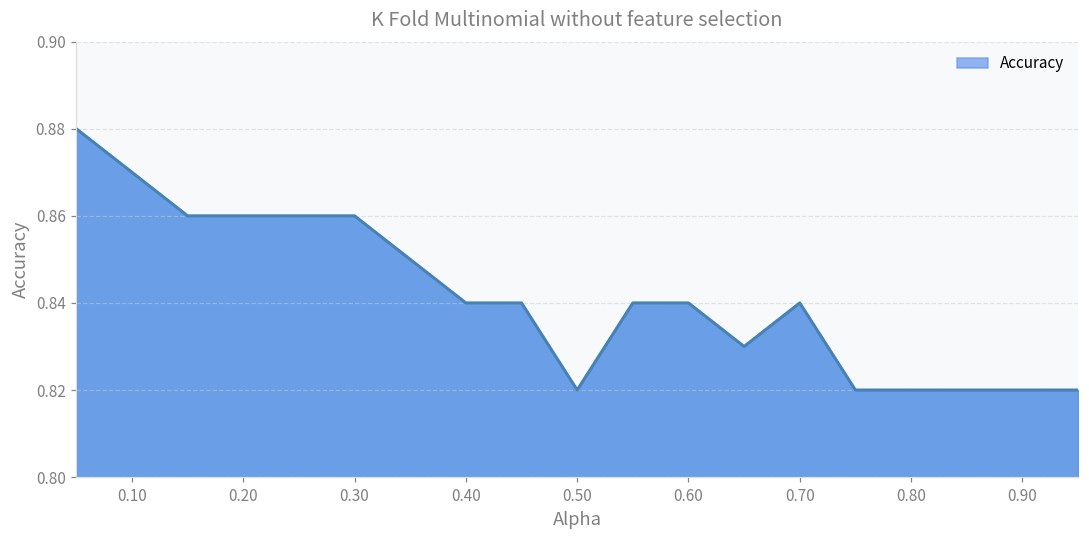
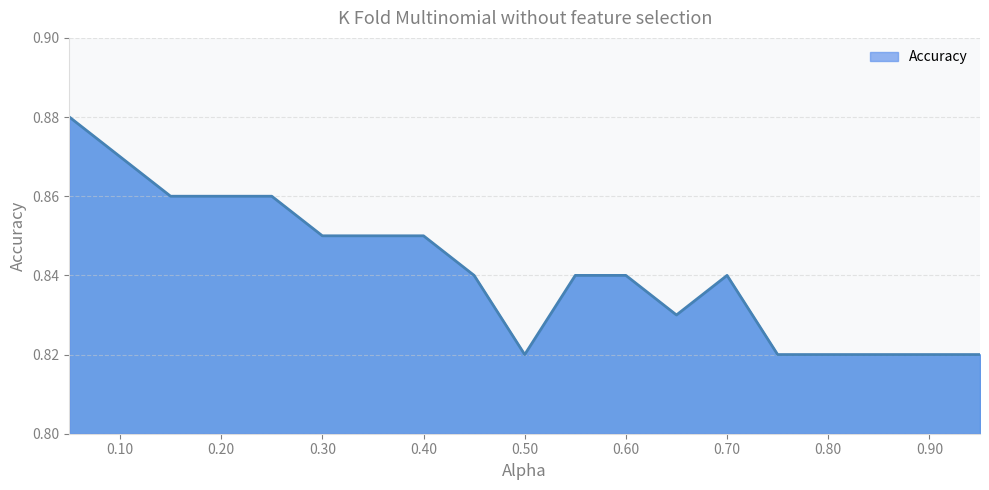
0.30: 0.86 -> 0.85
0.40: 0.84 -> 0.85
